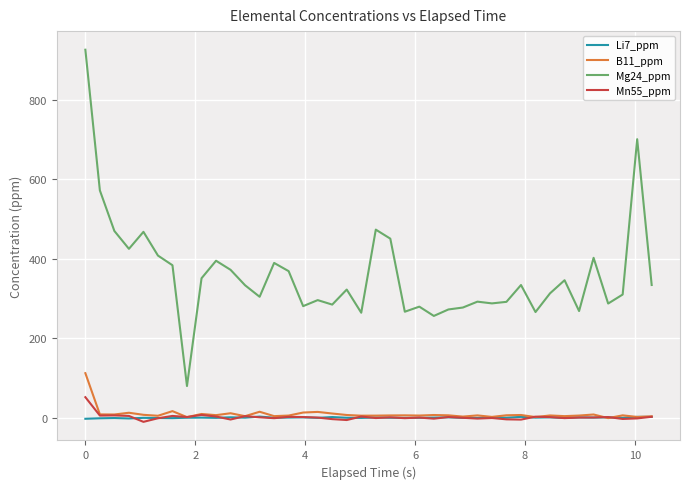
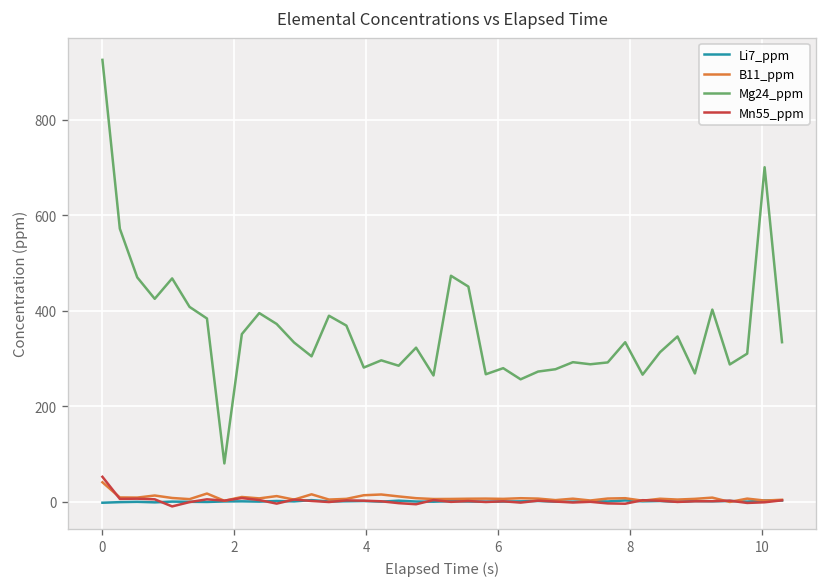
B11_ppm, 0: 110 -> 40
